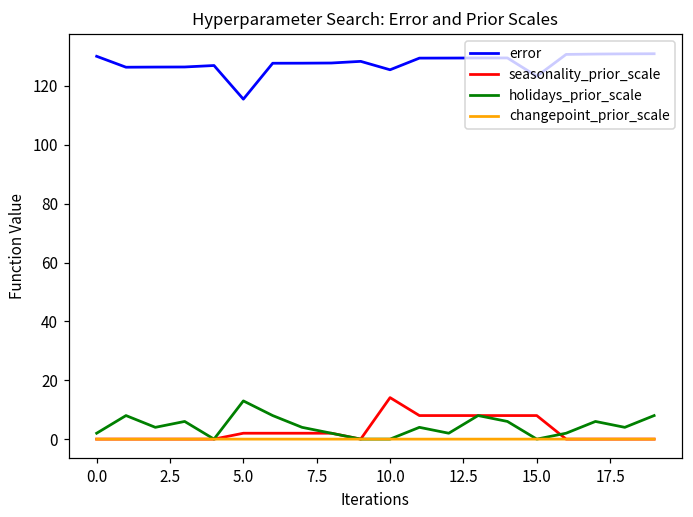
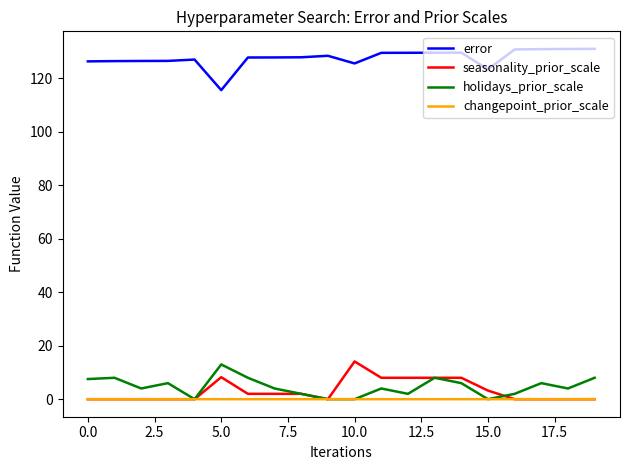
error, 0.0: 130 -> 126
holidays_prior_scale, 0.0: 2 -> 8
seasonality_prior_scale, 5.0: 2 -> 8
seasonality_prior_scale, 15.0: 8 -> 3
